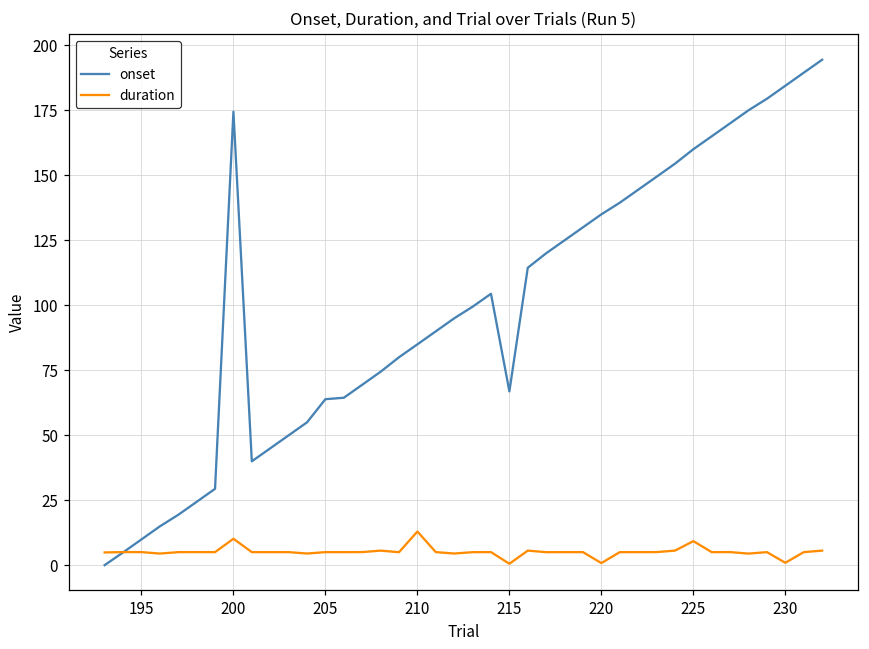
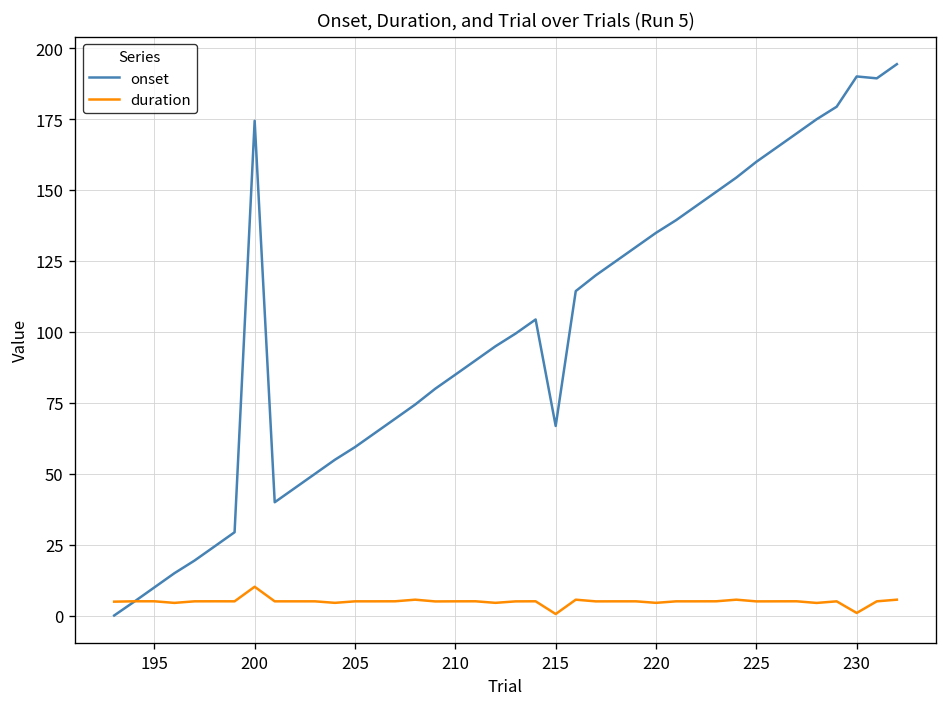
onset, 205: 64 -> 59
duration, 210: 13 -> 5
duration, 220: 1 -> 4
duration, 225: 9 -> 5
onset, 230: 184 -> 190
